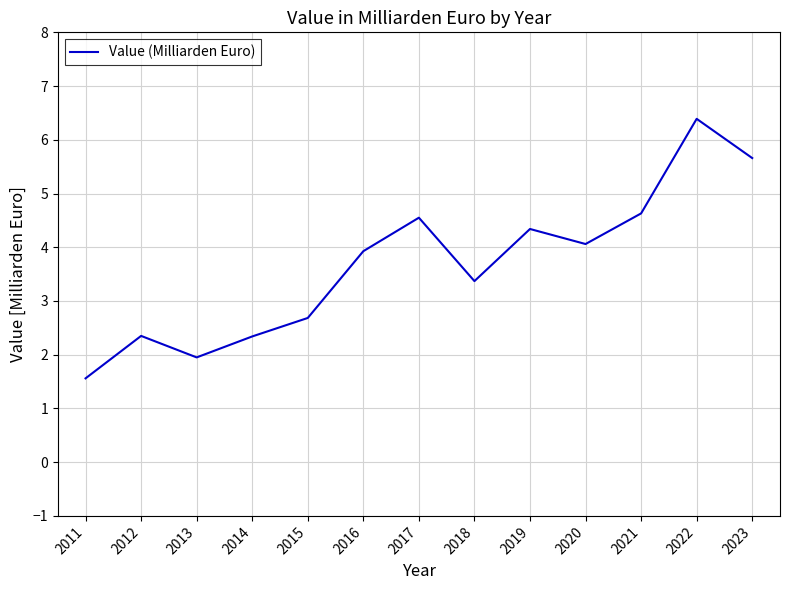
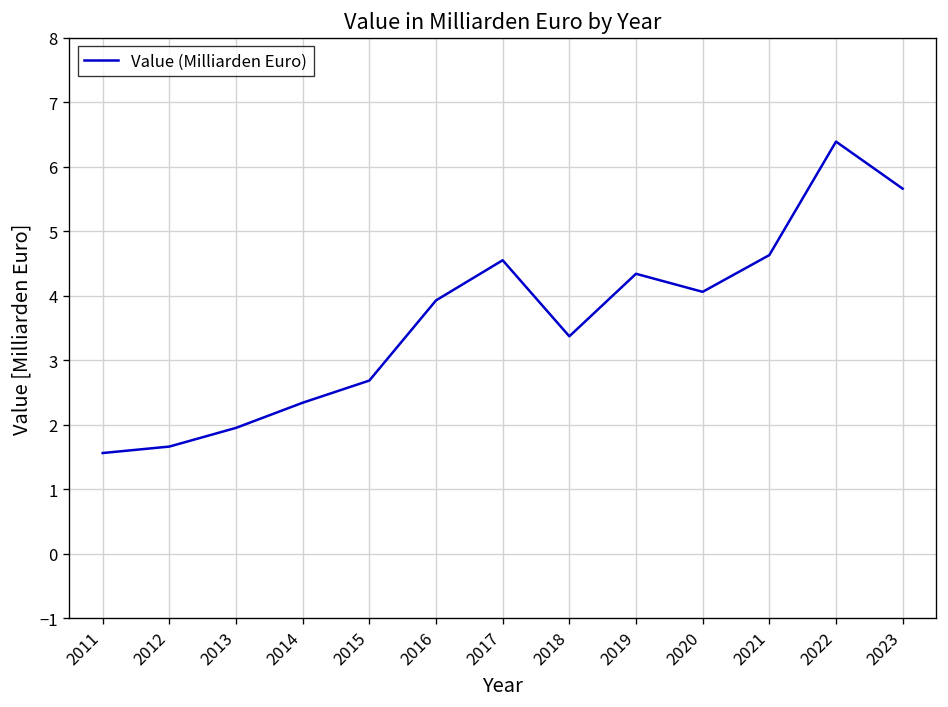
2012: 2.4 -> 1.7
